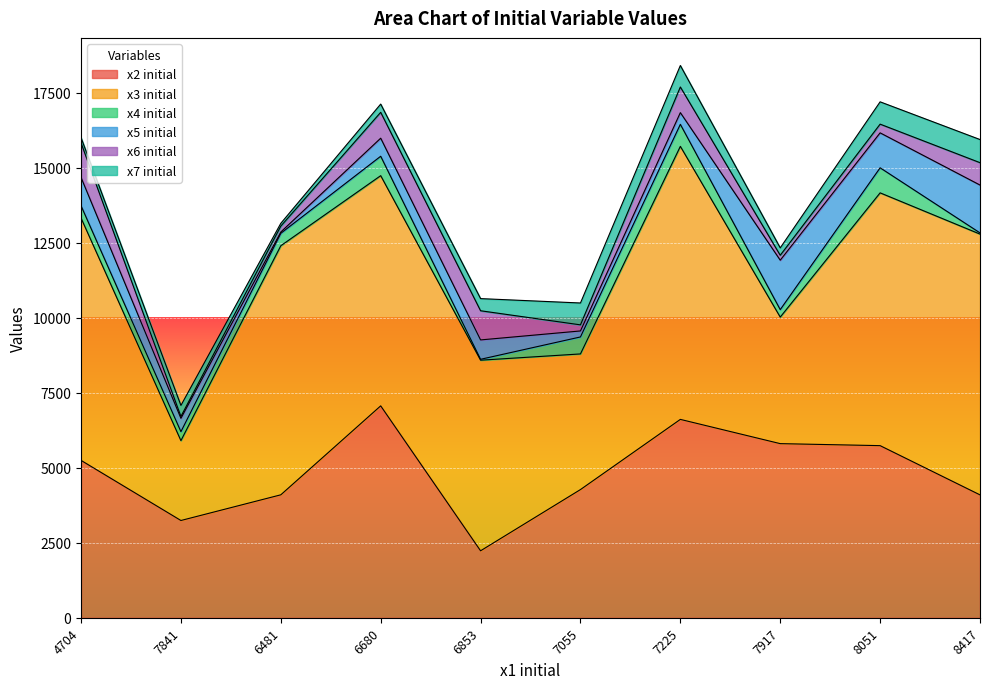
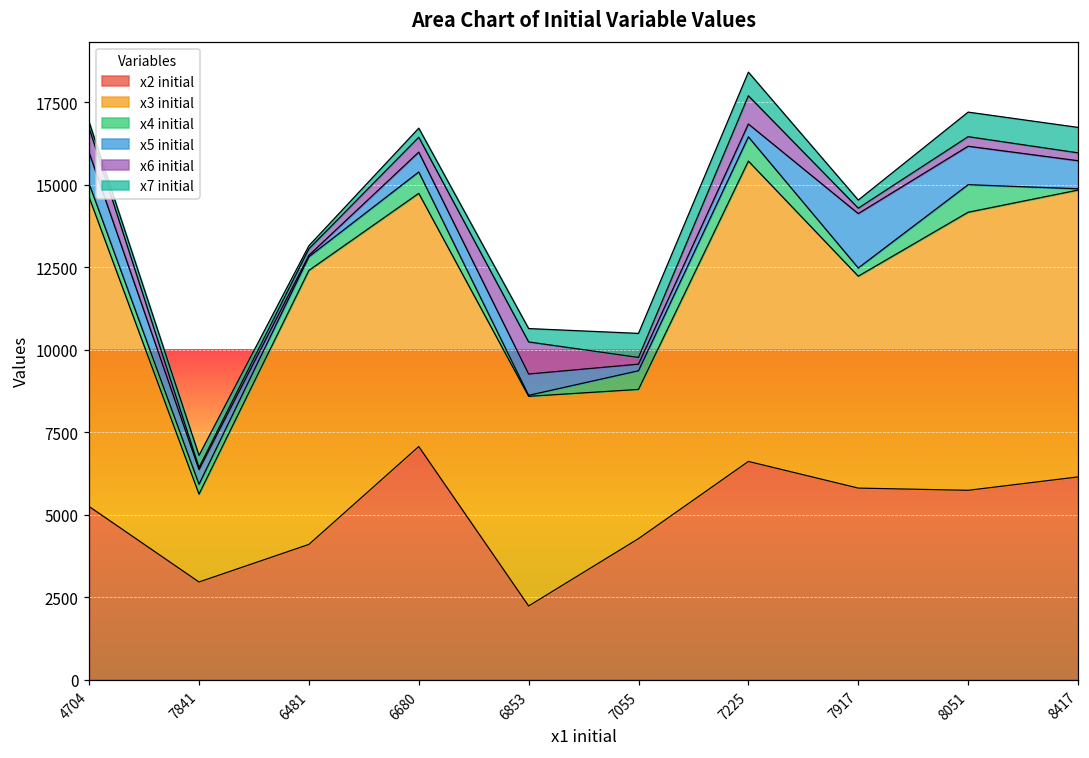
x3 initial, 4704: 8100 -> 9400
x6 initial, 4704: 1200 -> 700
x2 initial, 7841: 3200 -> 3000
x6 initial, 6680: 900 -> 500
x3 initial, 7917: 4200 -> 6400
x2 initial, 8417: 4100 -> 6100
x5 initial, 8417: 1600 -> 800
x6 initial, 8417: 700 -> 200
